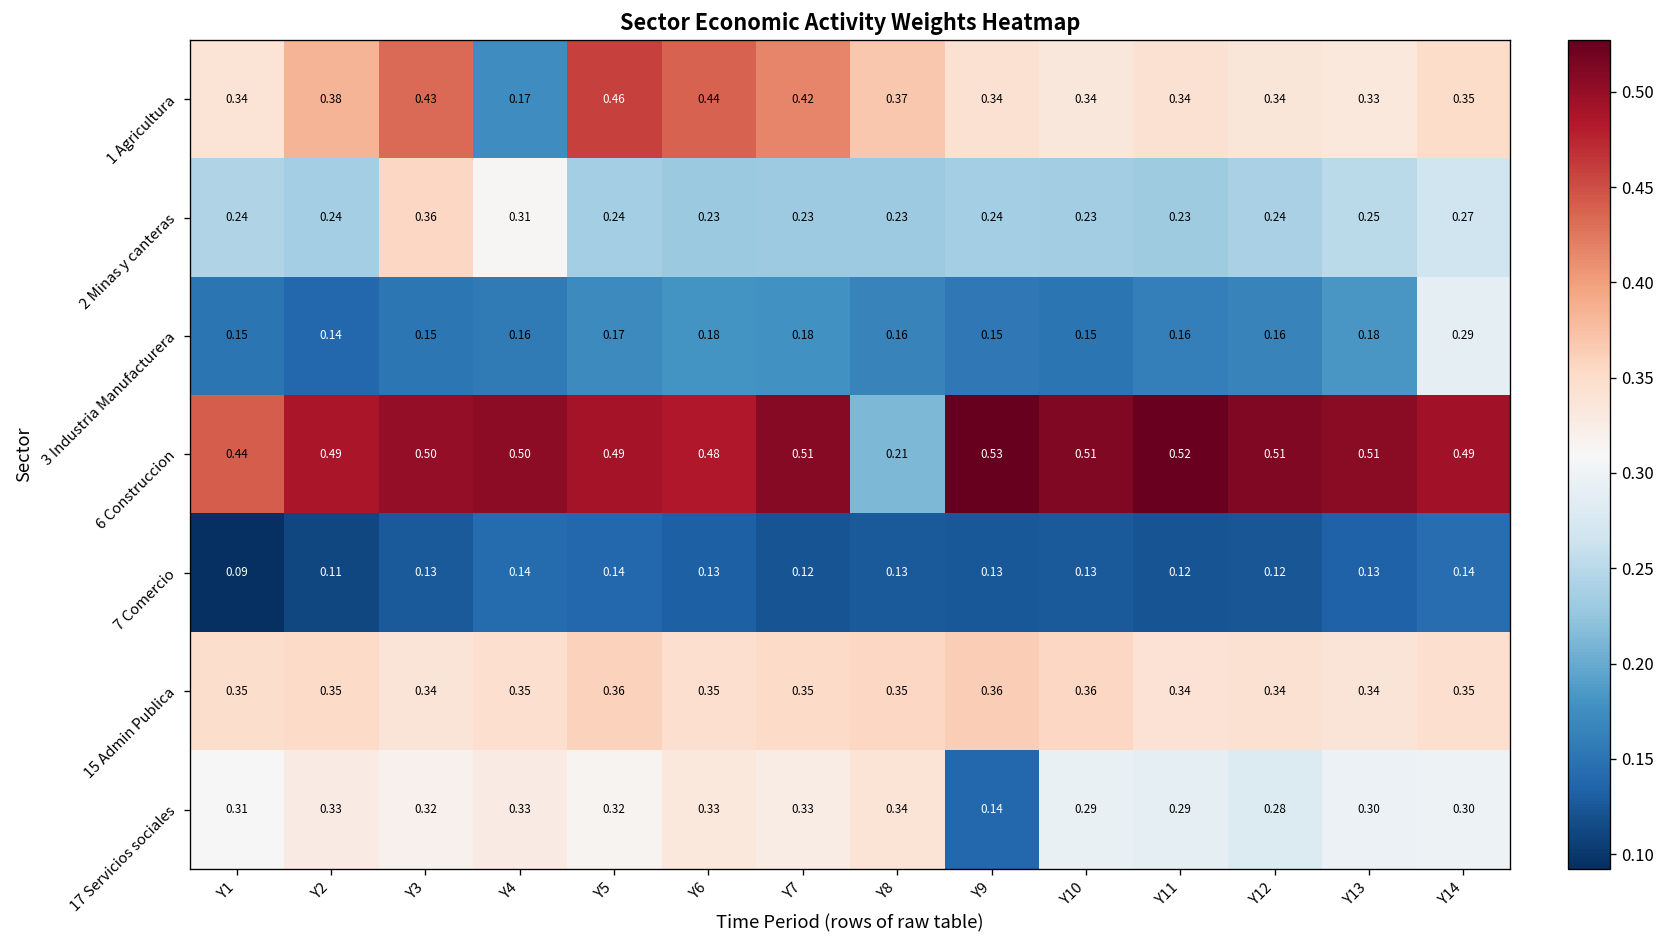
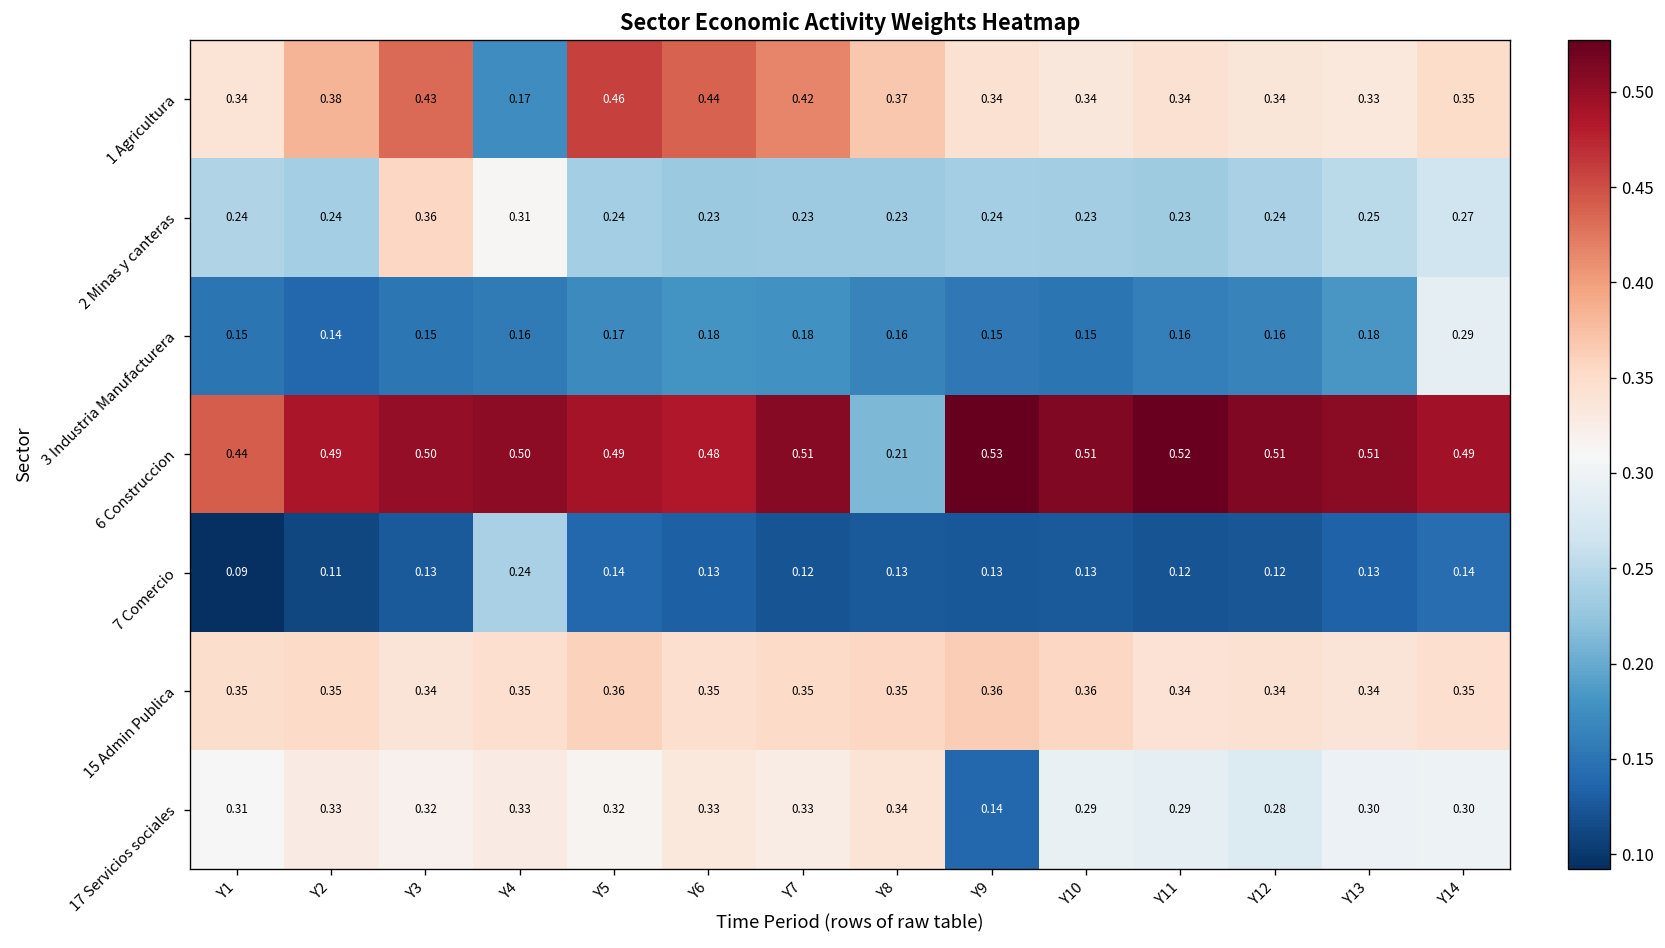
7 Comercio, Y4: 0.14 -> 0.24
